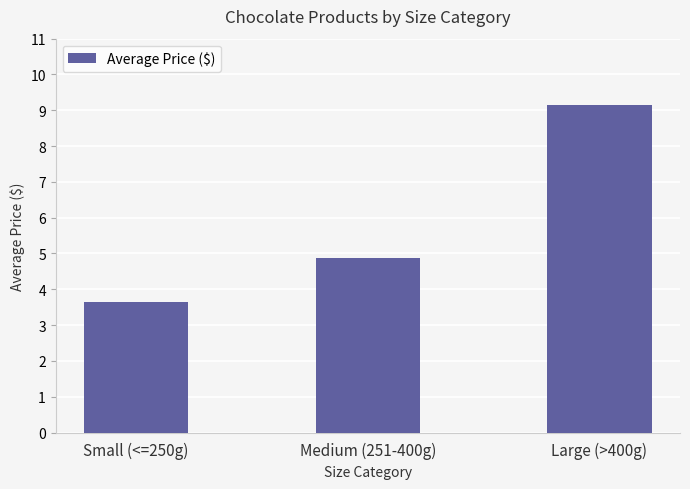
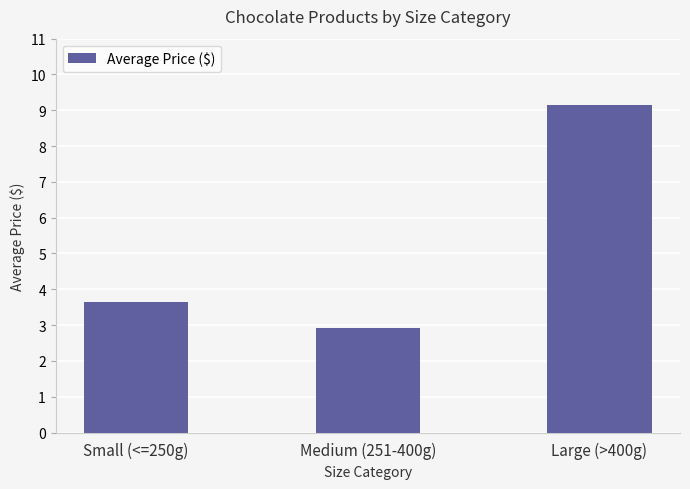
Medium (251-400g): 4.9 -> 2.9
